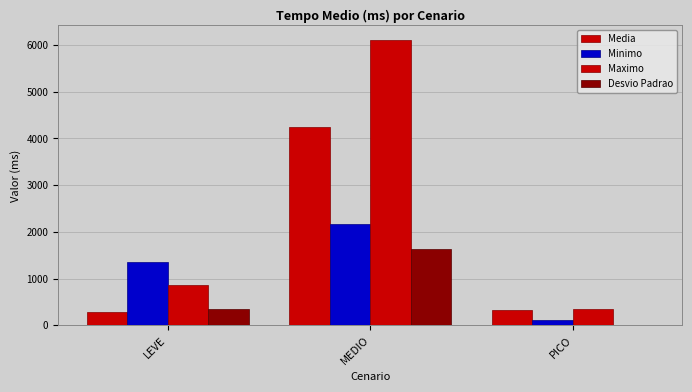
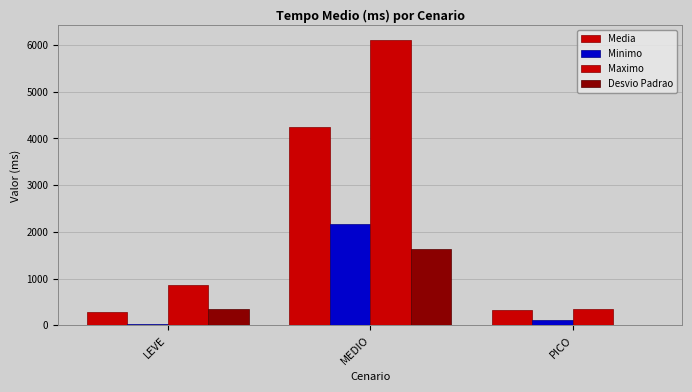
Minimo, LEVE: 1400 -> 0
